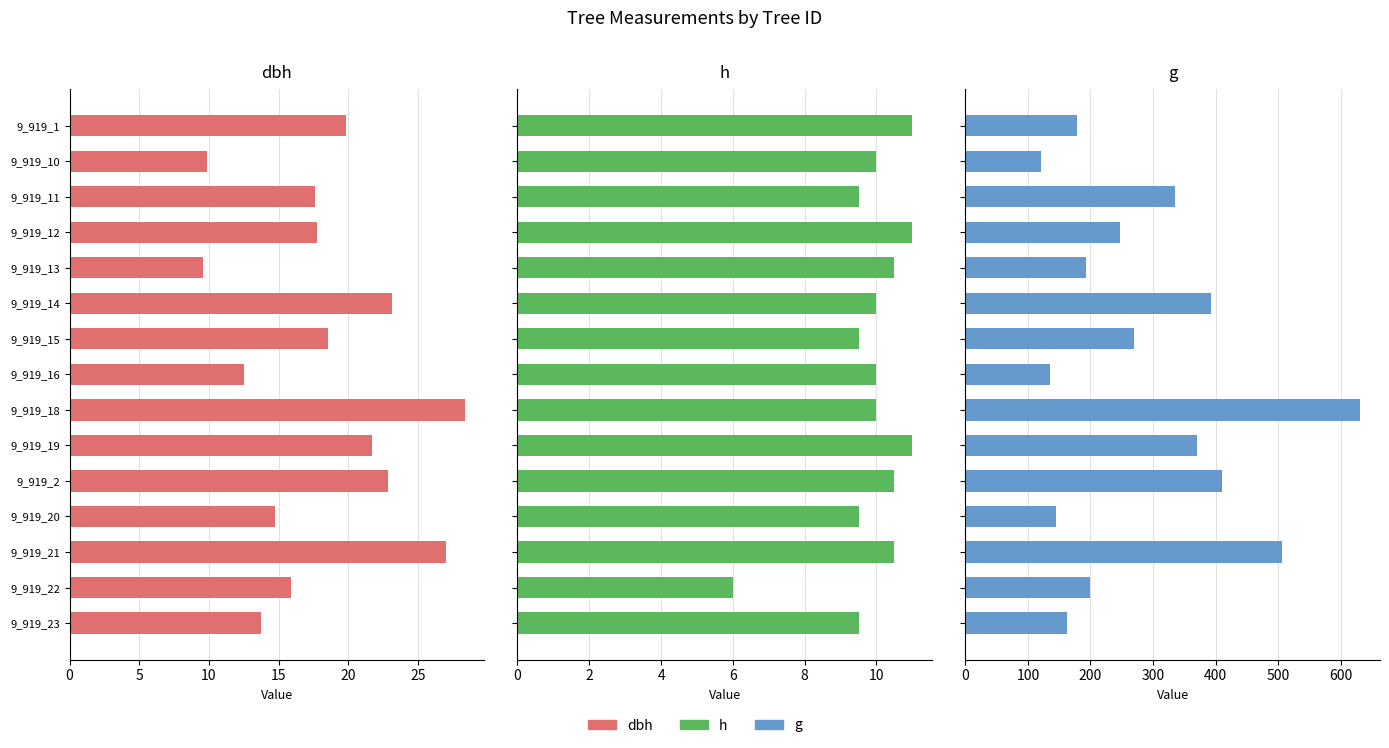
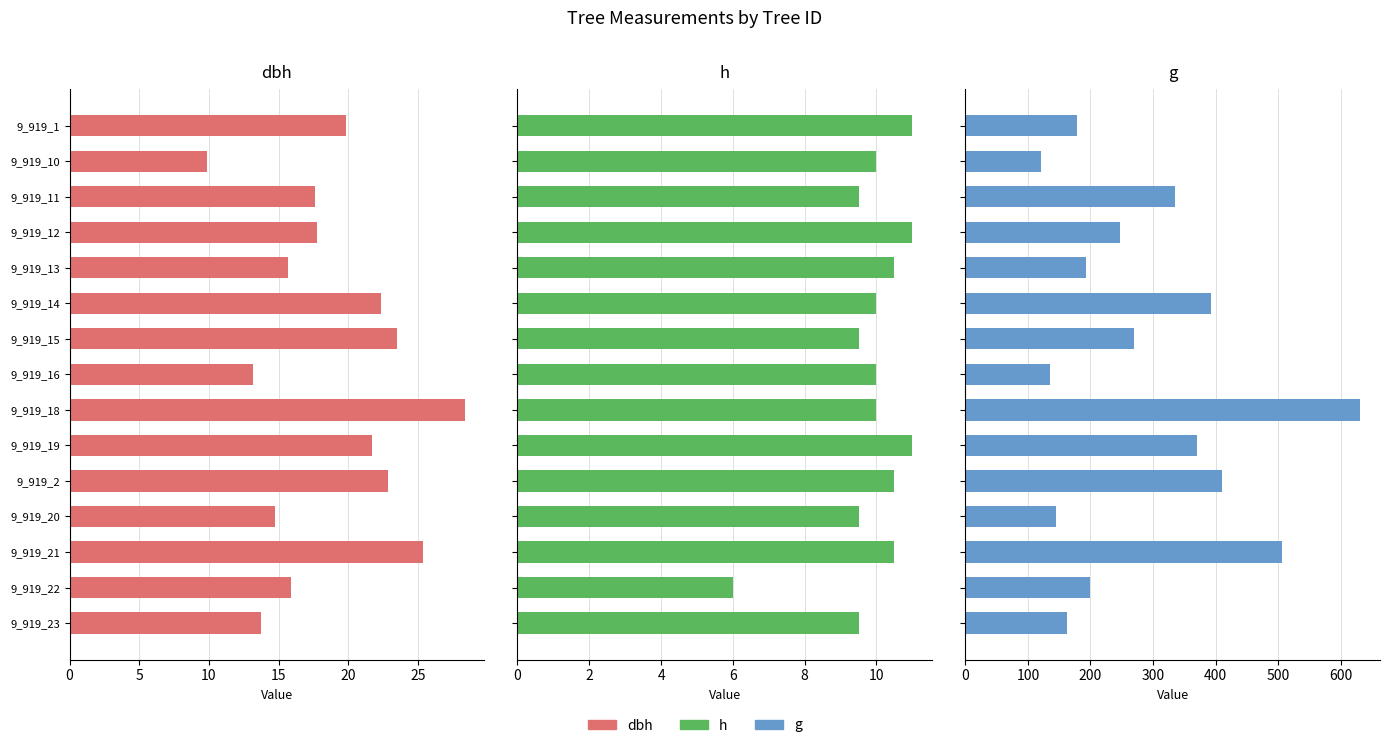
dbh, 9_919_13: 9.6 -> 15.7
dbh, 9_919_14: 23.2 -> 22.4
dbh, 9_919_15: 18.6 -> 23.5
dbh, 9_919_16: 12.5 -> 13.2
dbh, 9_919_21: 27.0 -> 25.4
